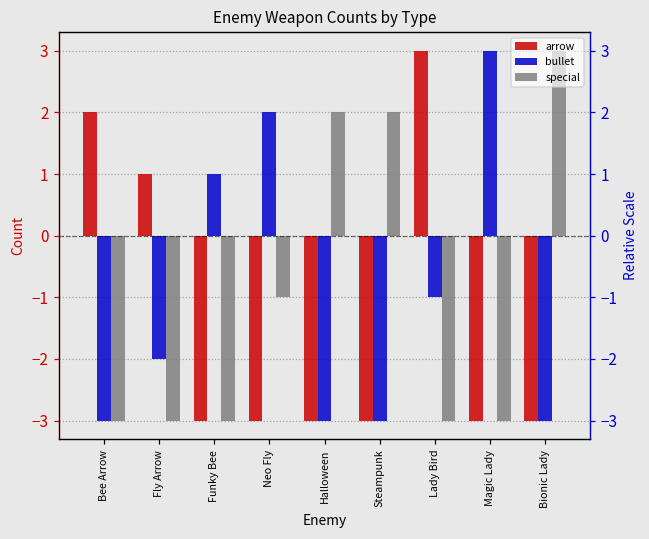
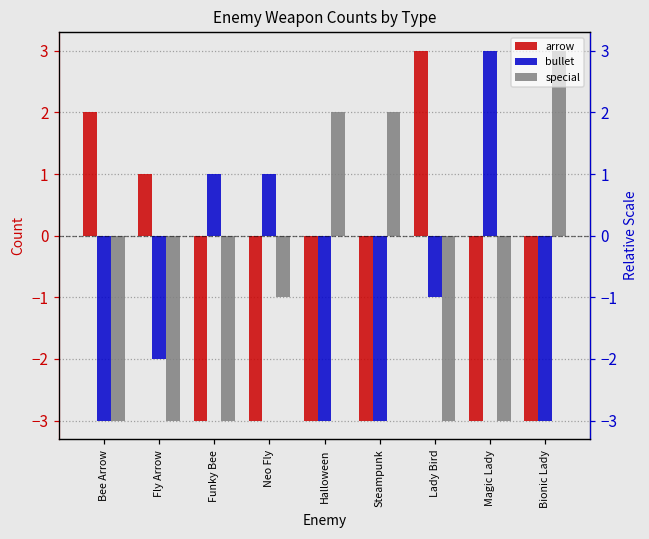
bullet, Neo Fly: 2.0 -> 1.0
